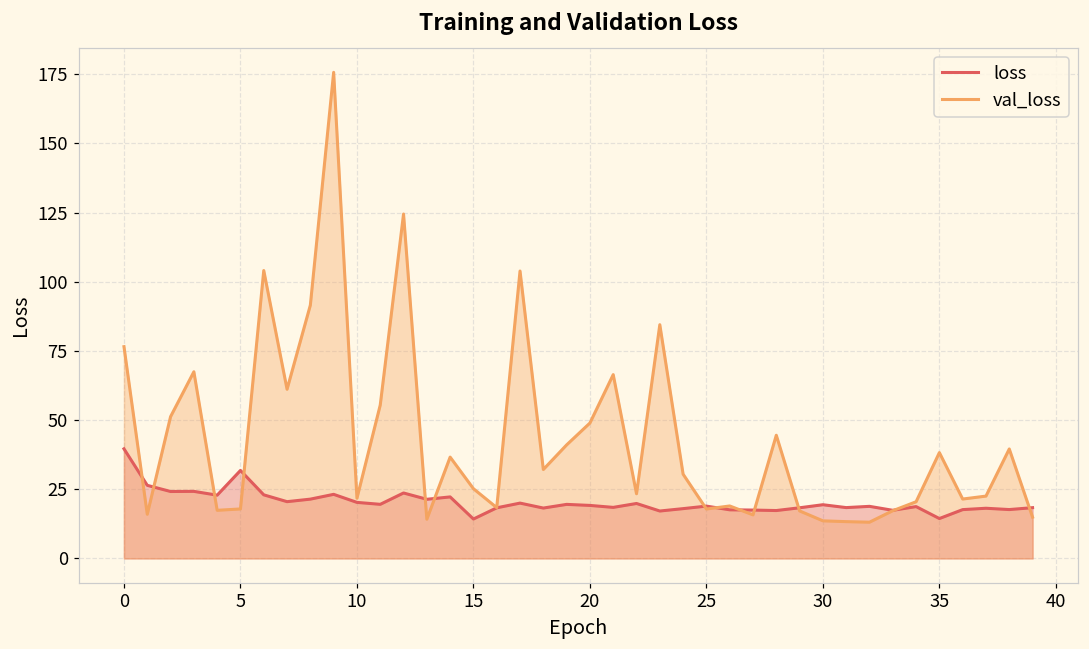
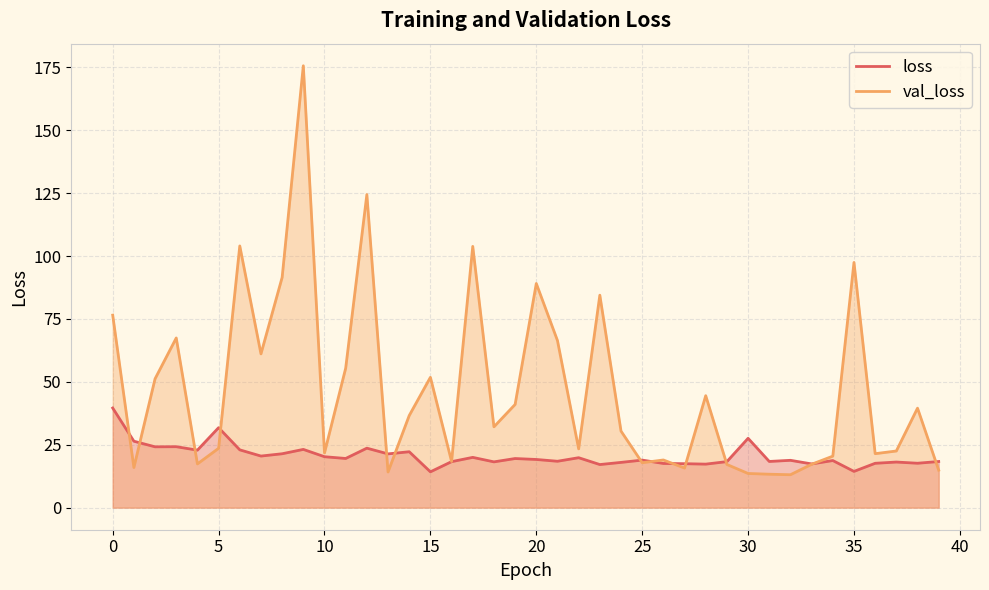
val_loss, 5: 18 -> 24
val_loss, 15: 25 -> 52
val_loss, 20: 49 -> 89
loss, 30: 19 -> 28
val_loss, 35: 38 -> 97
